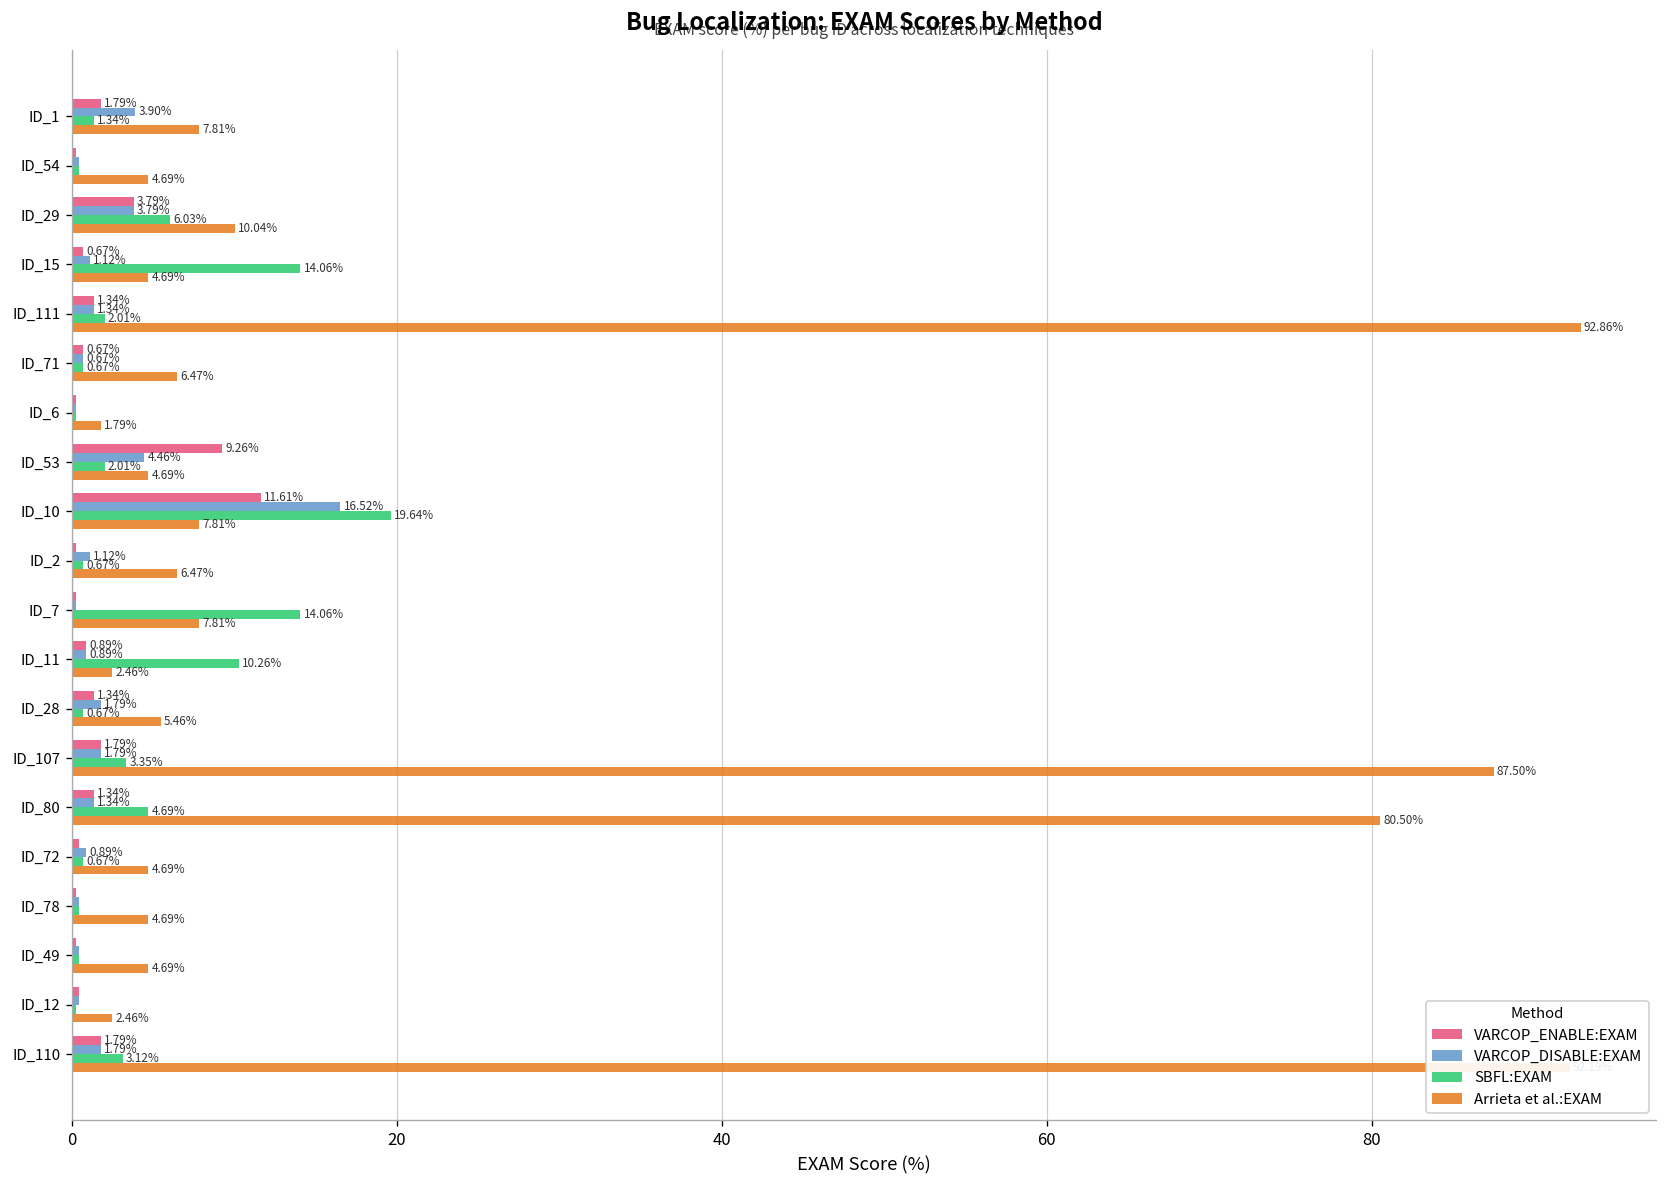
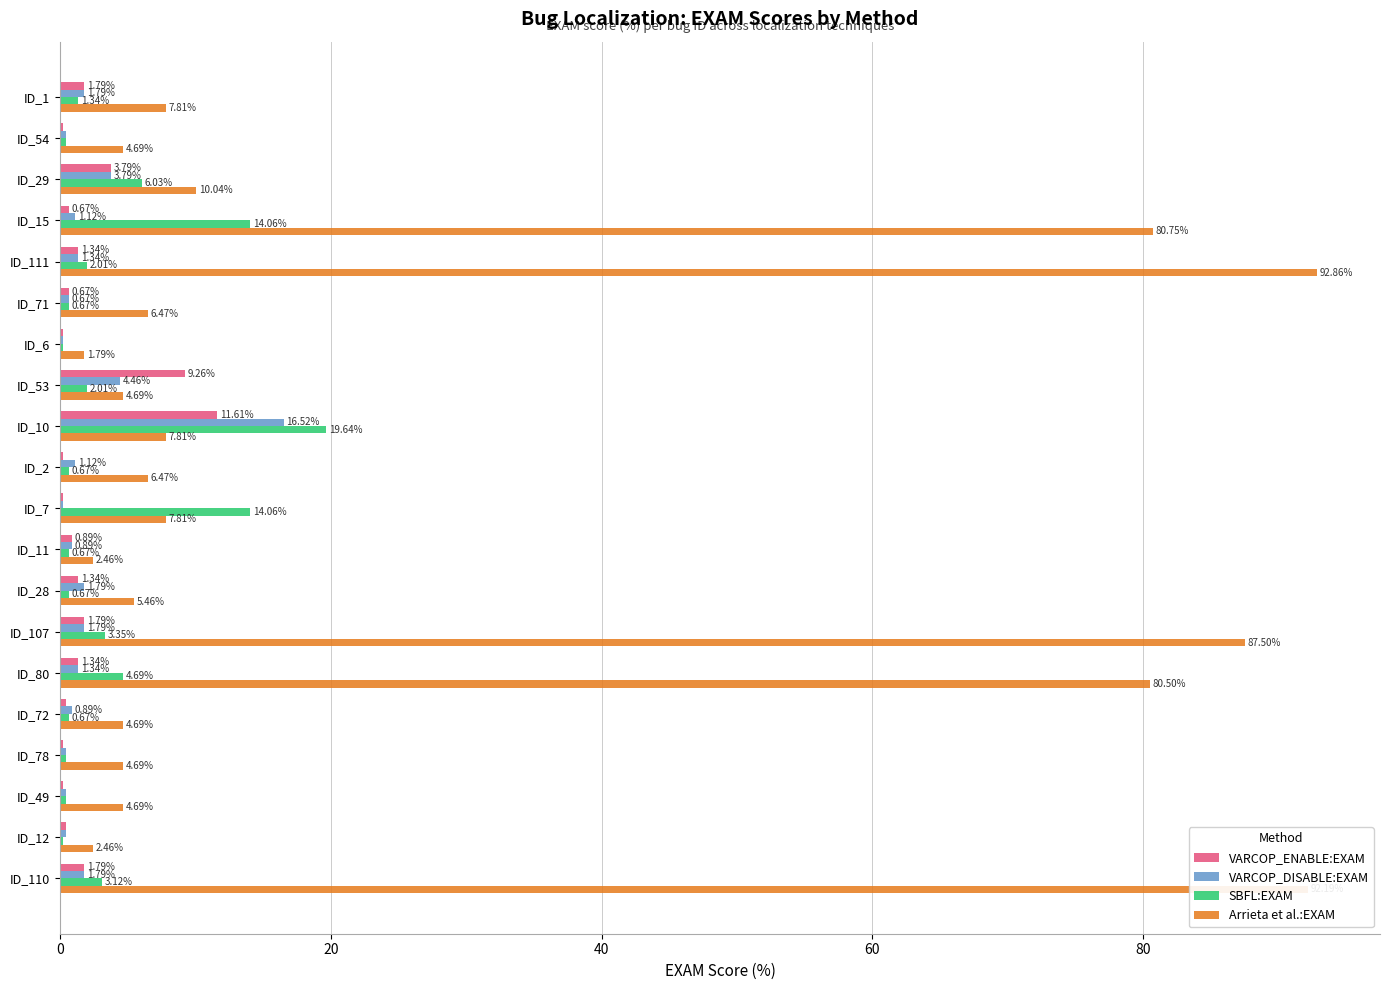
VARCOP_DISABLE:EXAM, ID_1: 3.90% -> 1.79%
Arrieta et al.:EXAM, ID_15: 4.69% -> 80.75%
SBFL:EXAM, ID_11: 10.26% -> 0.67%
